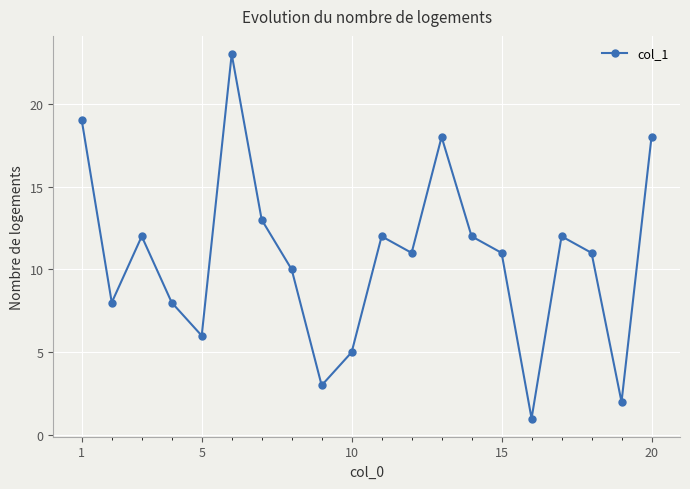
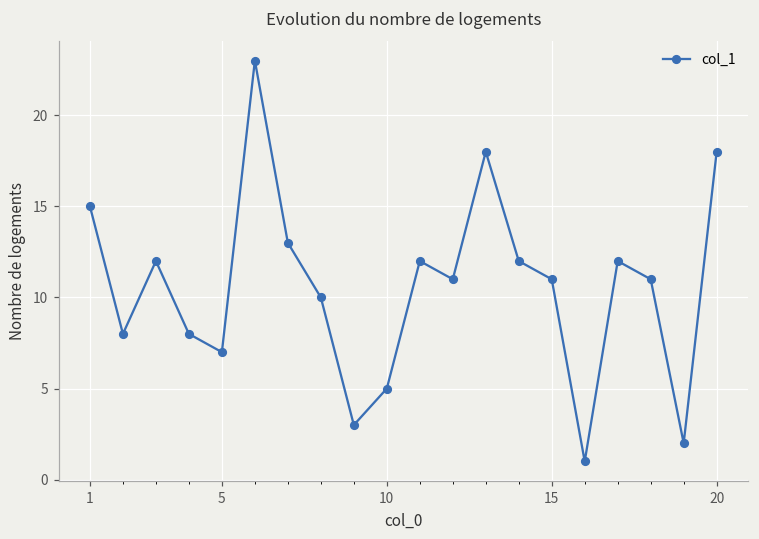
1: 19 -> 15
5: 6 -> 7
